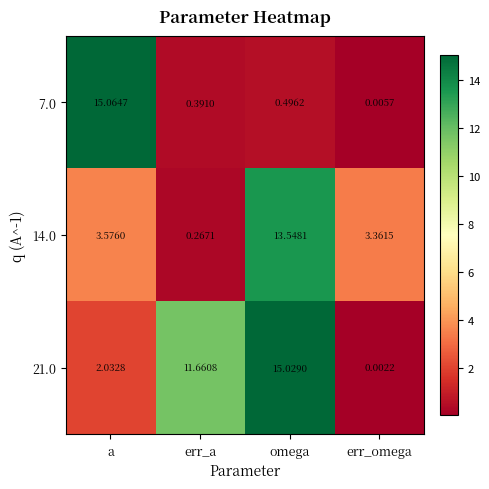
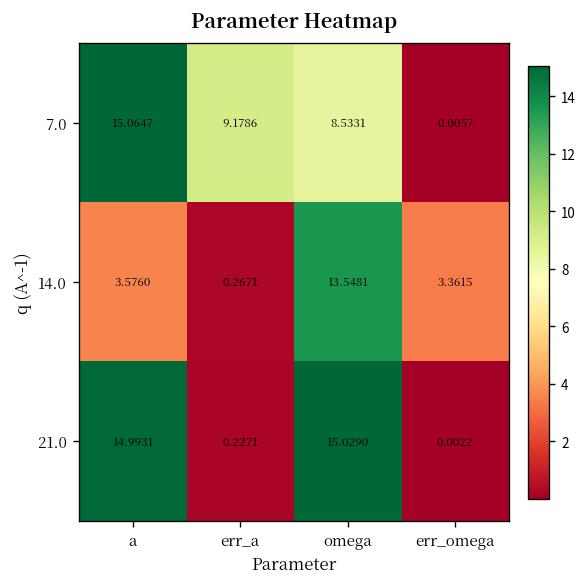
7.0, err_a: 0.3910 -> 9.1786
7.0, omega: 0.4962 -> 8.5331
21.0, a: 2.0328 -> 14.9931
21.0, err_a: 11.6608 -> 0.2271
